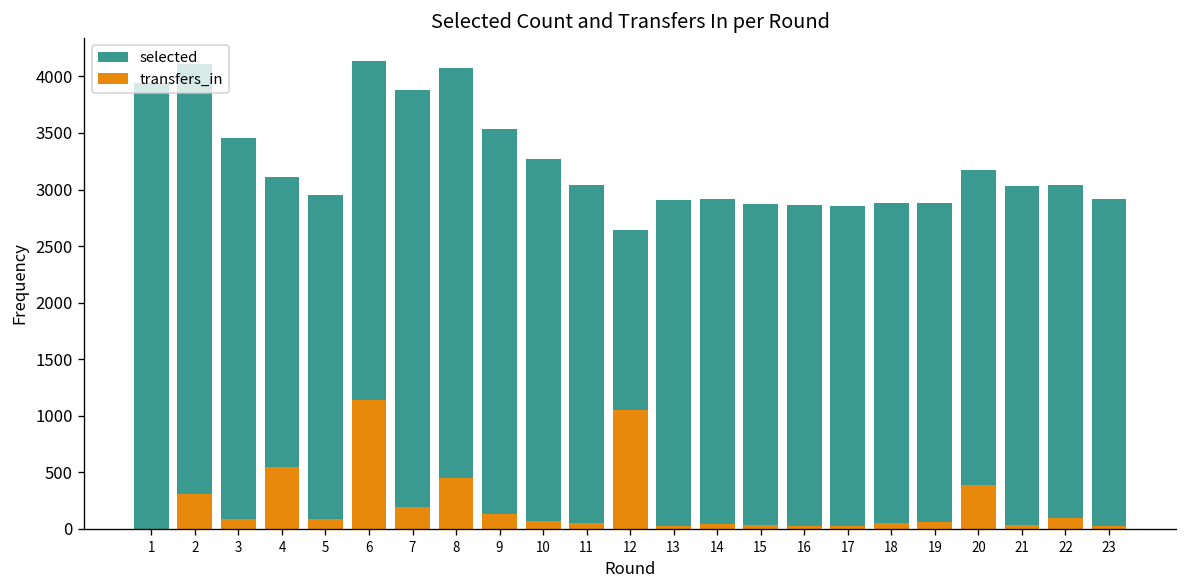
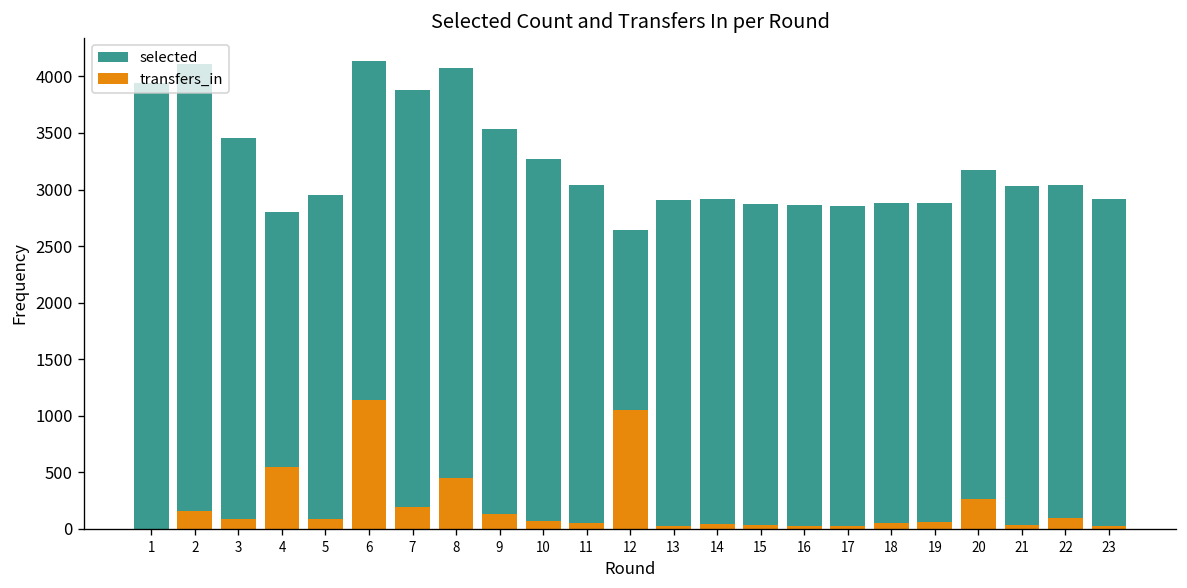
transfers_in, 2: 300 -> 200
selected, 4: 3100 -> 2800
transfers_in, 20: 400 -> 300
